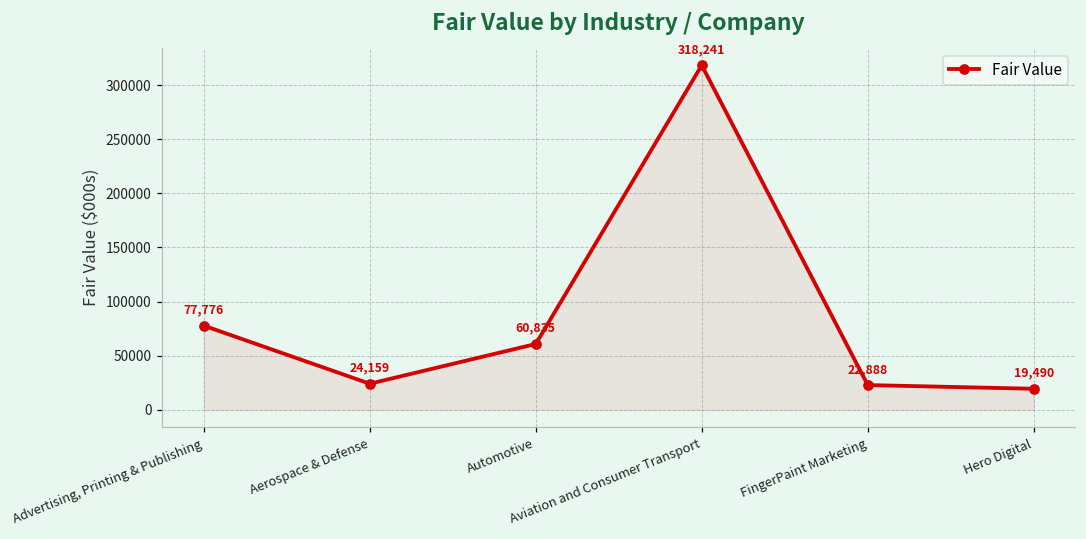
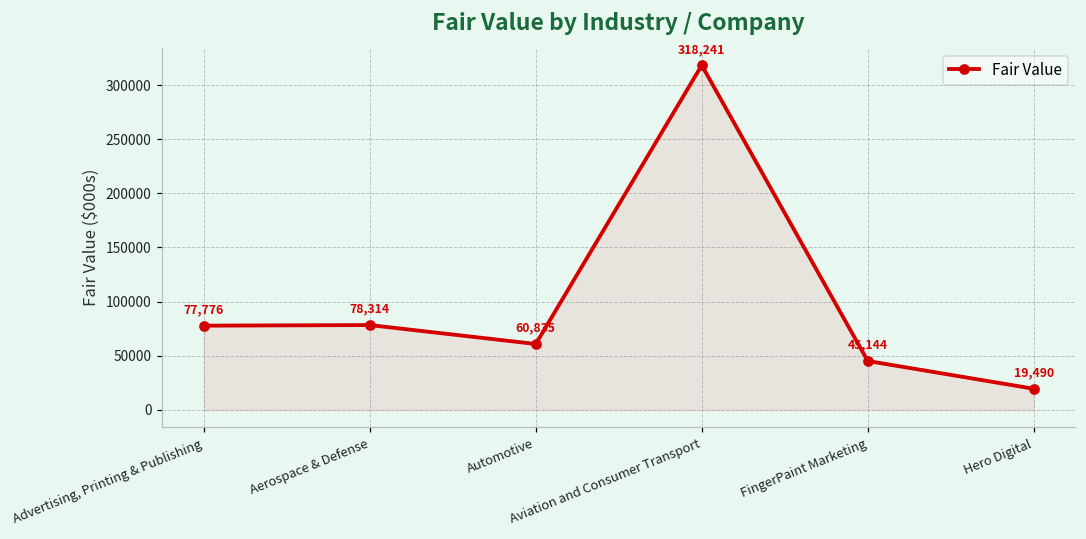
Aerospace & Defense: 24,159 -> 78,314
FingerPaint Marketing: 22,888 -> 45,144
